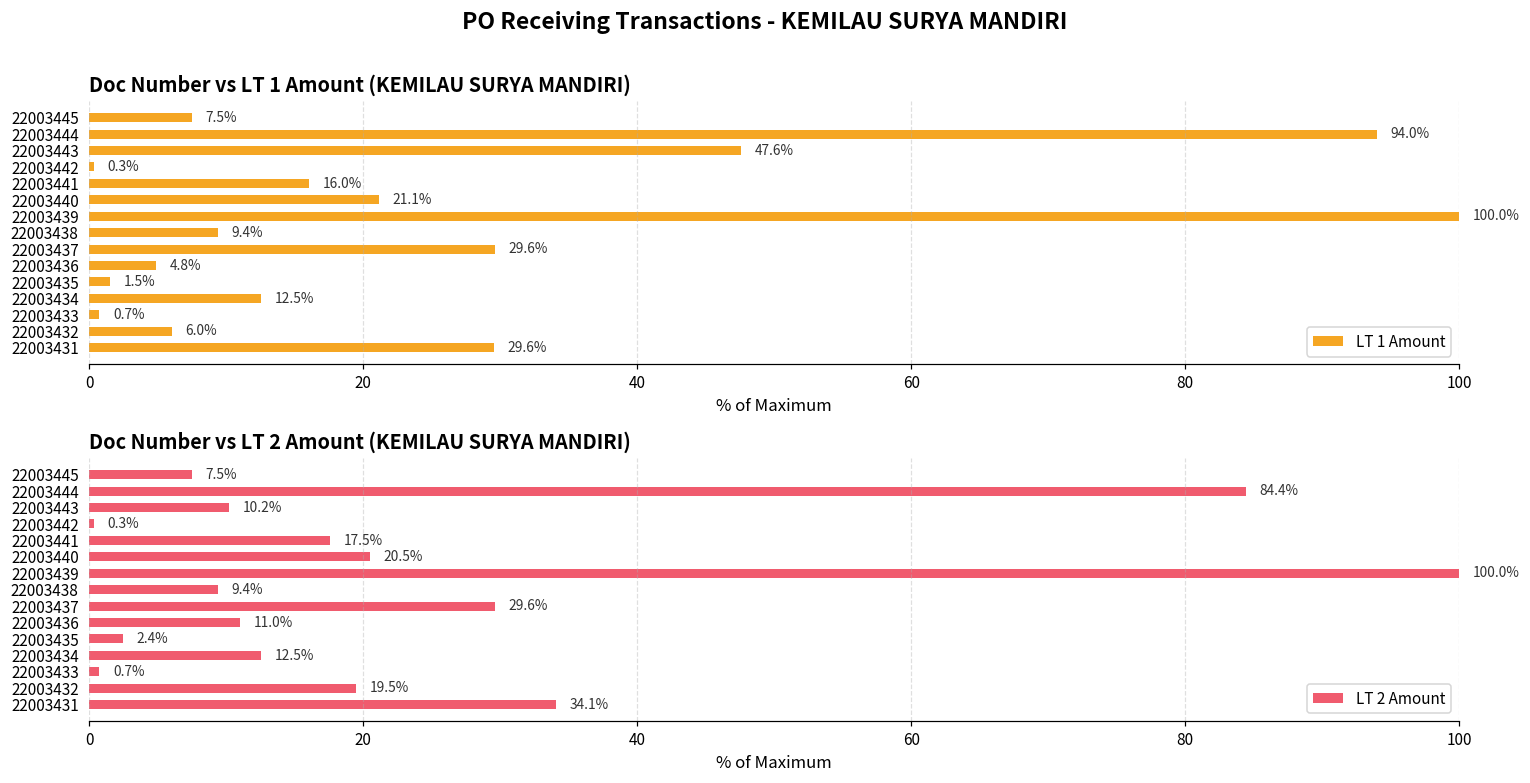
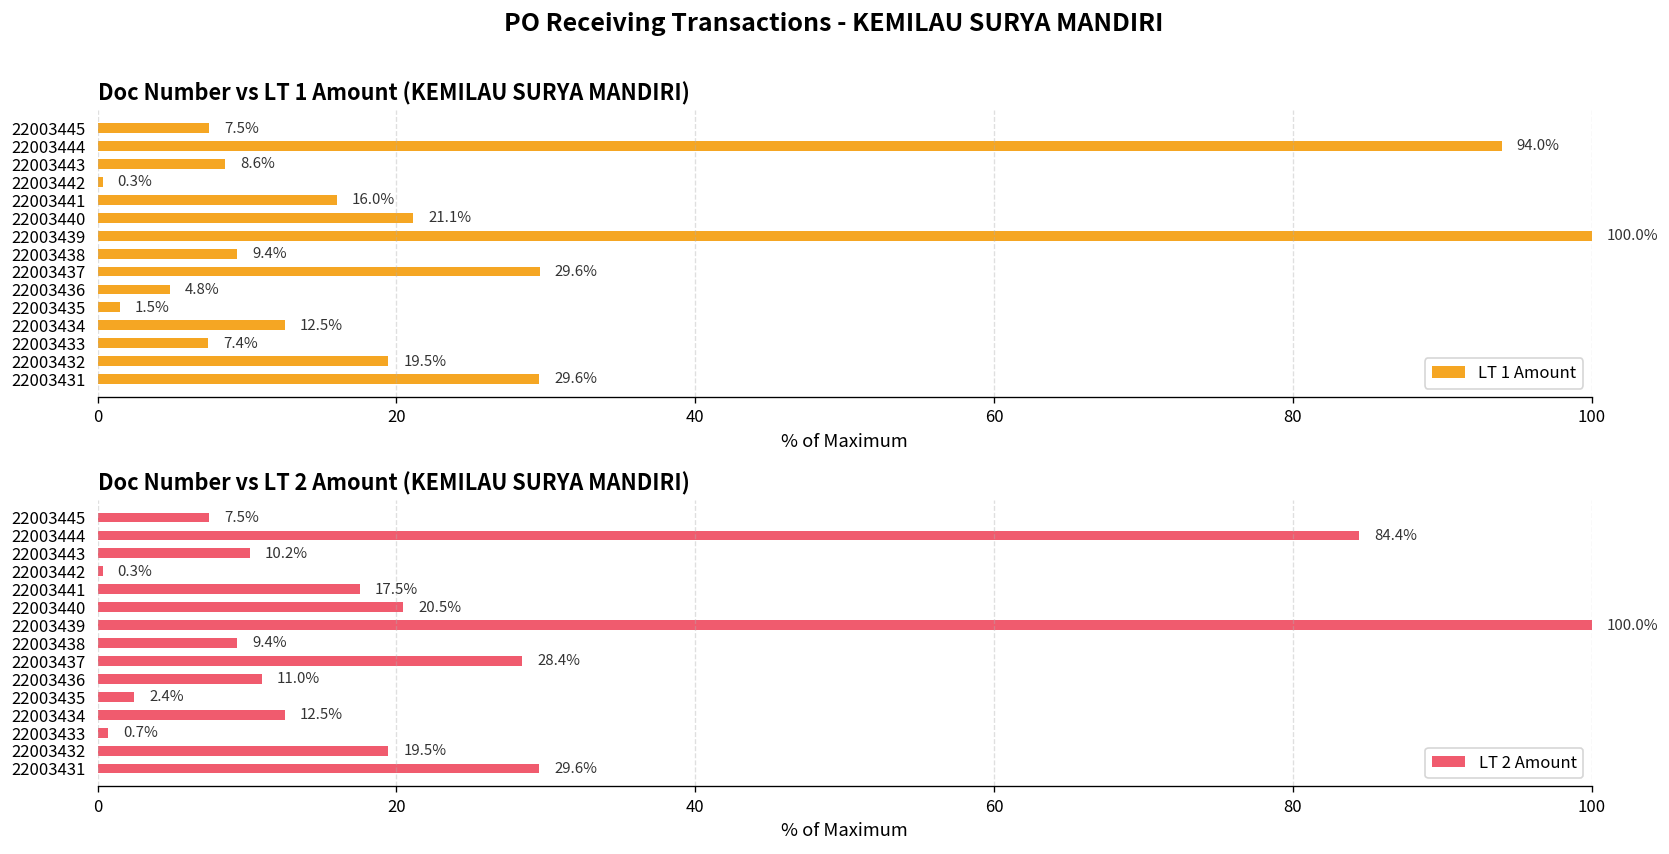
Doc Number vs LT 1 Amount (KEMILAU SURYA MANDIRI), 22003443: 47.6% -> 8.6%
Doc Number vs LT 1 Amount (KEMILAU SURYA MANDIRI), 22003433: 0.7% -> 7.4%
Doc Number vs LT 1 Amount (KEMILAU SURYA MANDIRI), 22003432: 6.0% -> 19.5%
Doc Number vs LT 2 Amount (KEMILAU SURYA MANDIRI), 22003437: 29.6% -> 28.4%
Doc Number vs LT 2 Amount (KEMILAU SURYA MANDIRI), 22003431: 34.1% -> 29.6%
